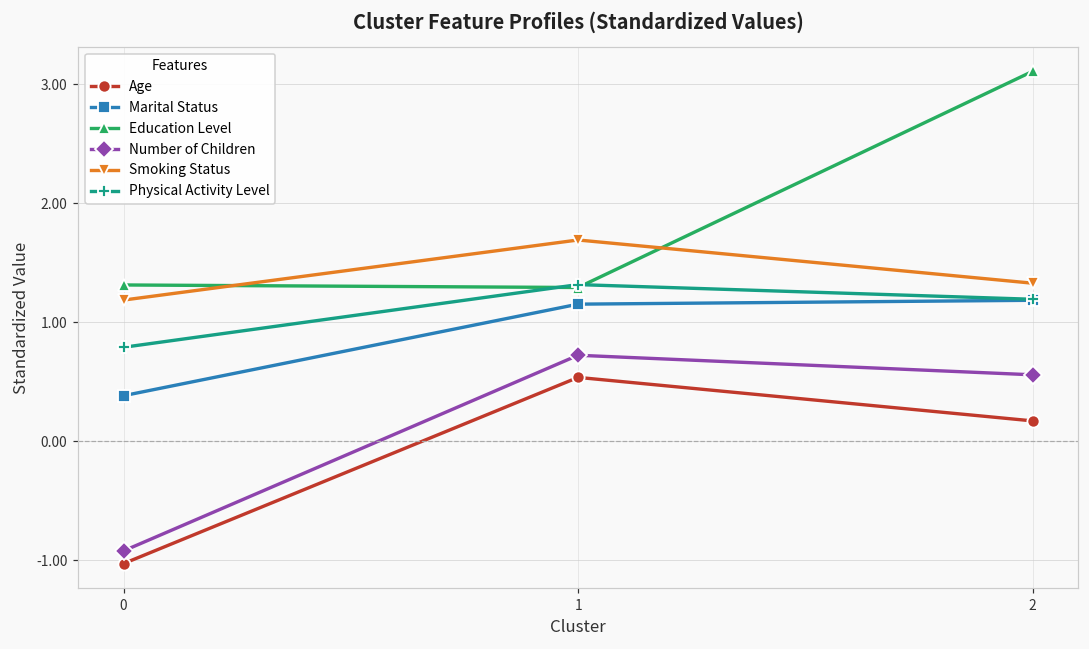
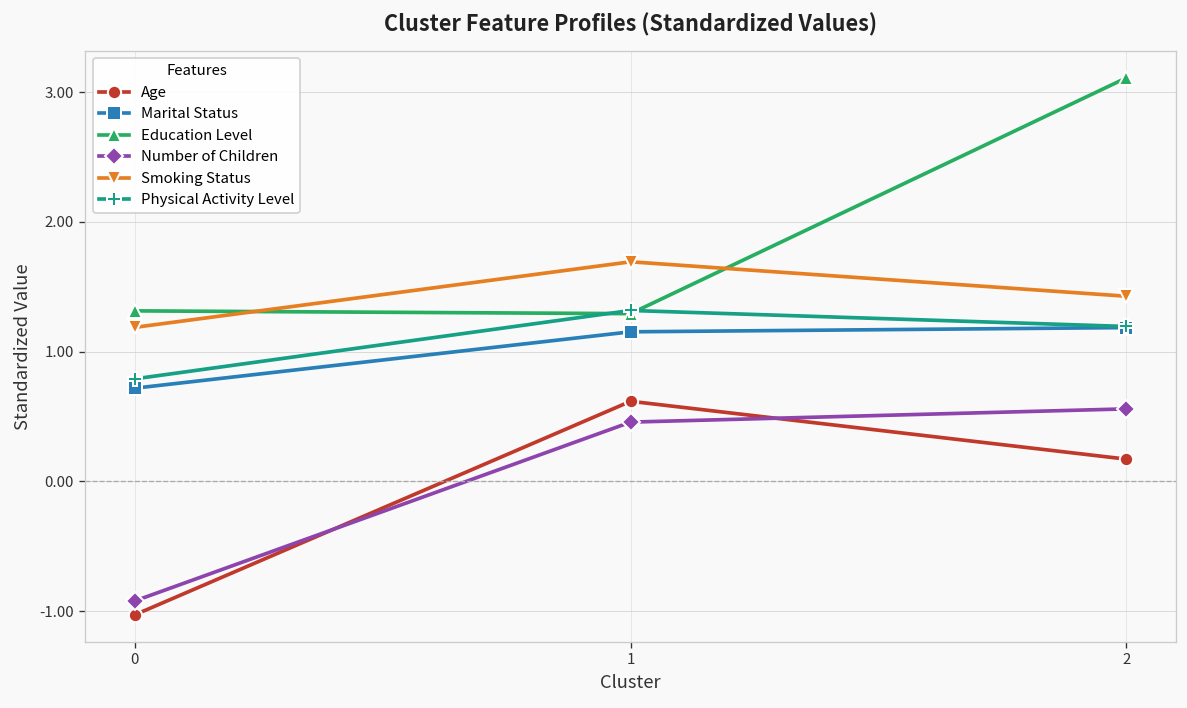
Marital Status, 0: 0.38 -> 0.72
Age, 1: 0.54 -> 0.62
Number of Children, 1: 0.72 -> 0.46
Smoking Status, 2: 1.33 -> 1.43
